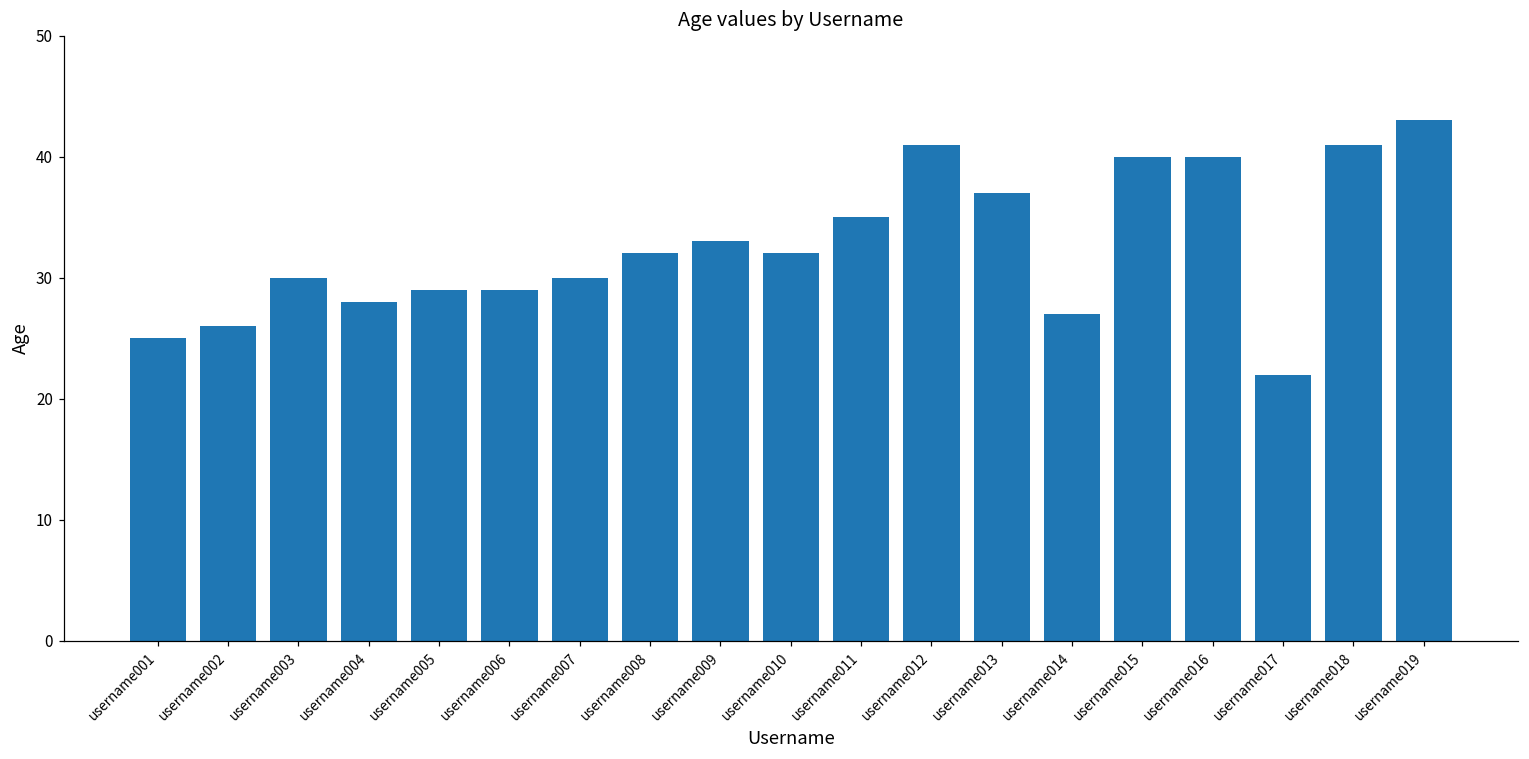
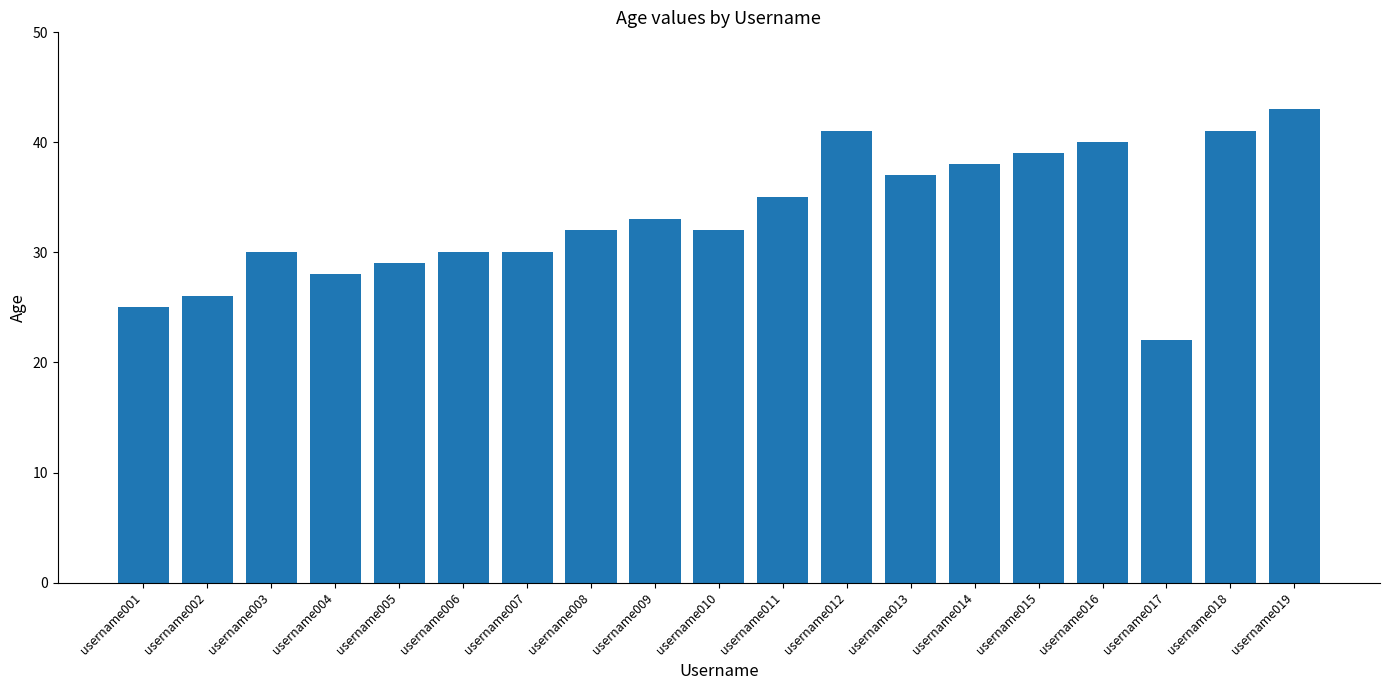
username006: 29 -> 30
username014: 27 -> 38
username015: 40 -> 39
